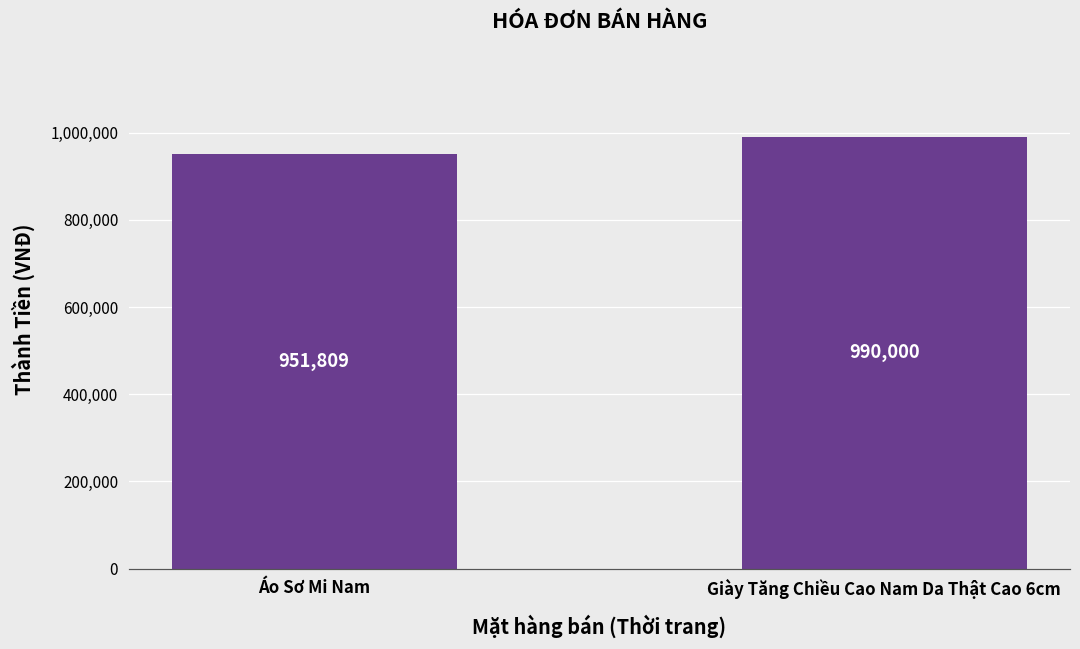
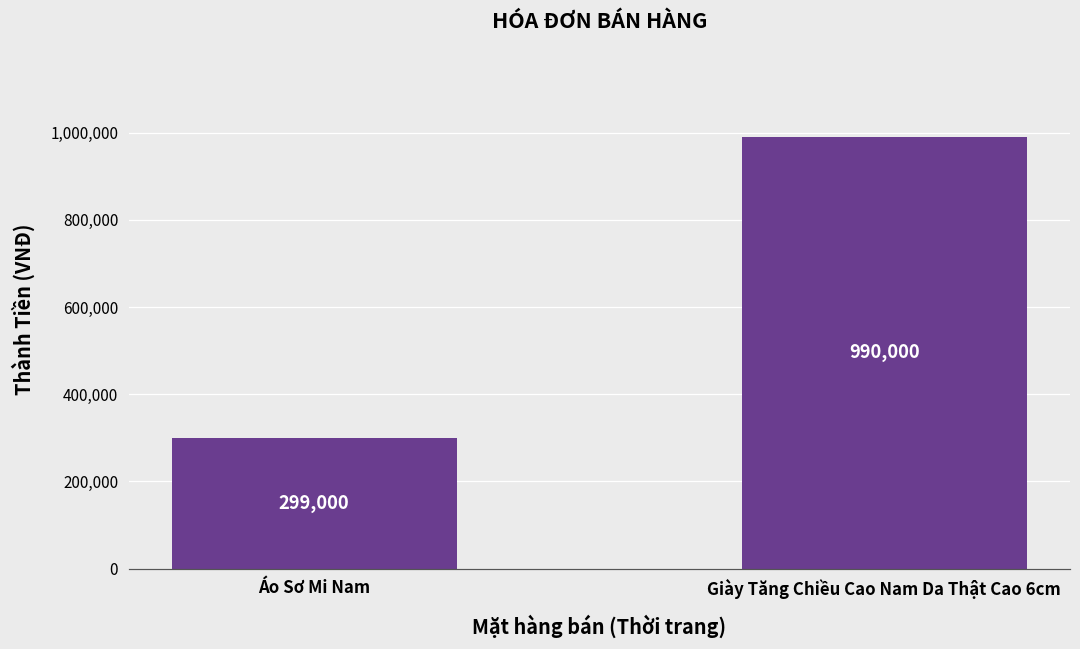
Áo Sơ Mi Nam: 951,809 -> 299,000
